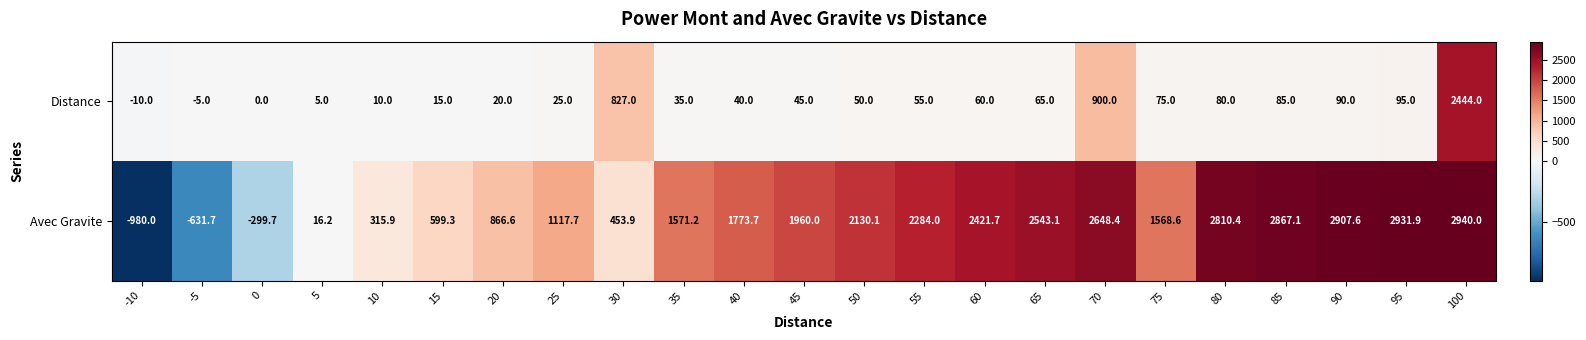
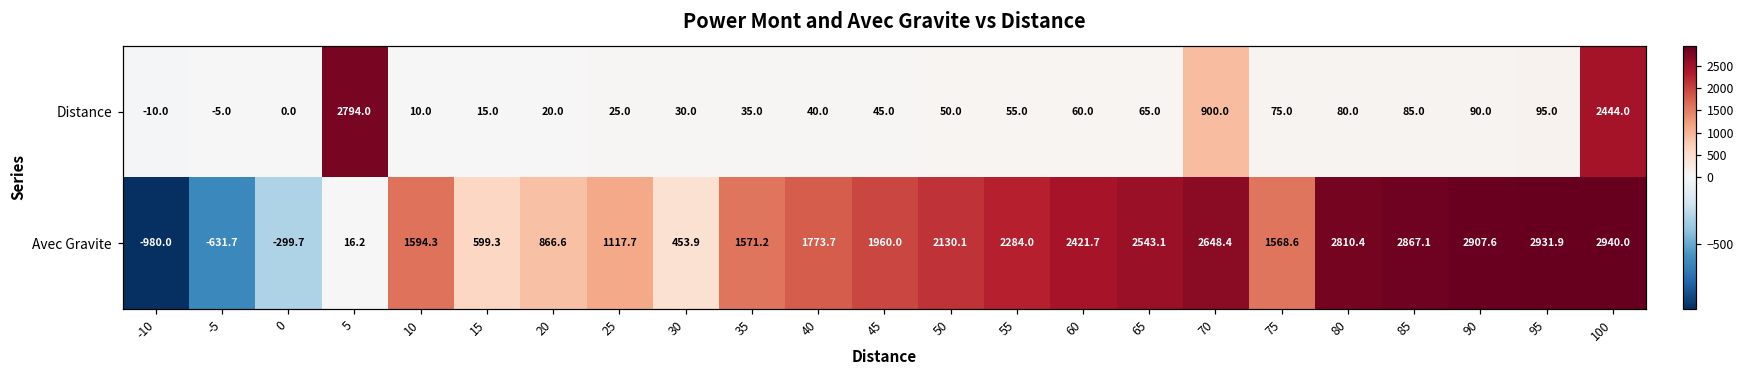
Distance, 5: 5.0 -> 2794.0
Distance, 30: 827.0 -> 30.0
Avec Gravite, 10: 315.9 -> 1594.3
